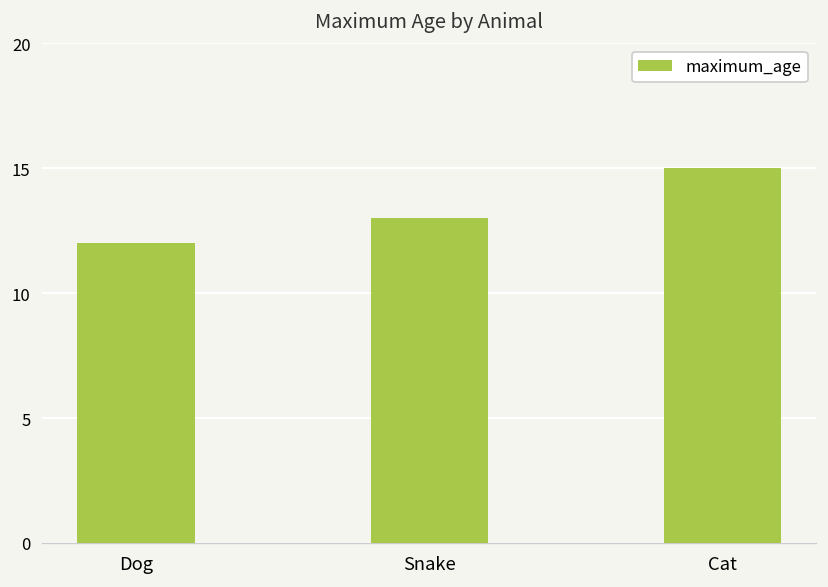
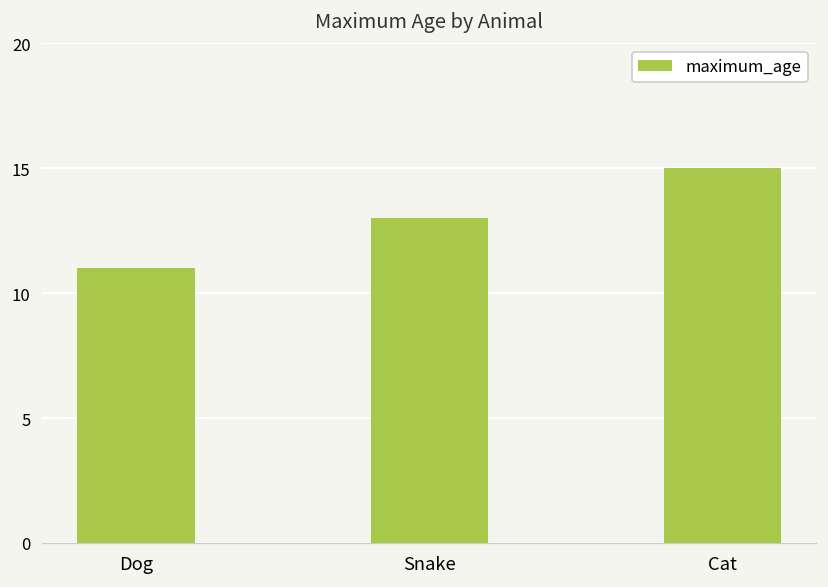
Dog: 12 -> 11
